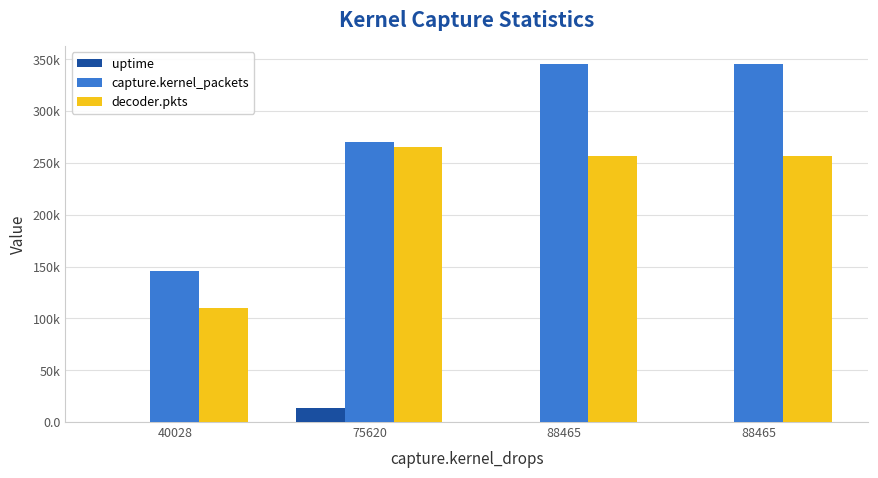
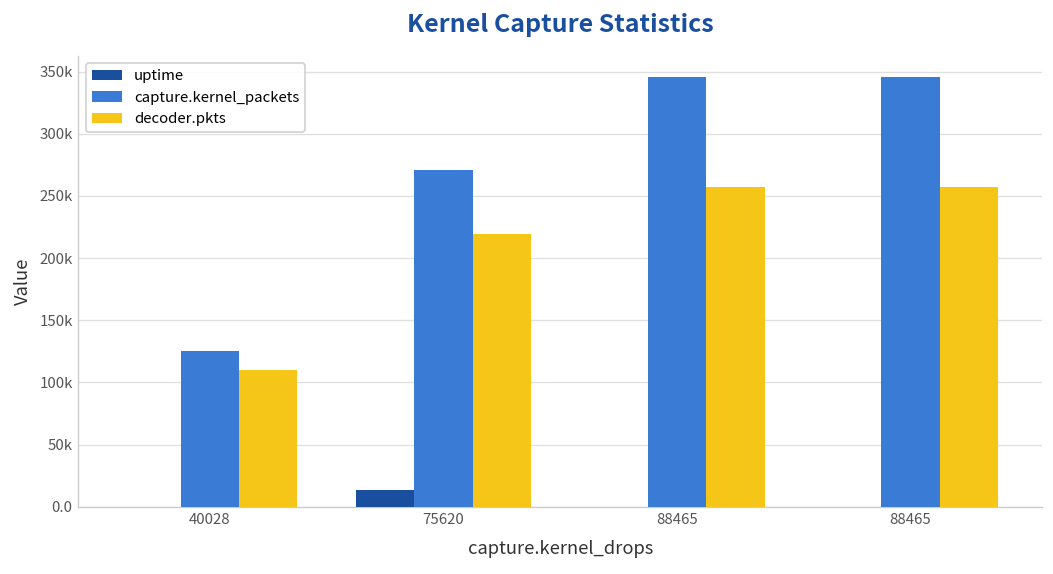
capture.kernel_packets, 40028: 146000 -> 125000
decoder.pkts, 75620: 265000 -> 219000
